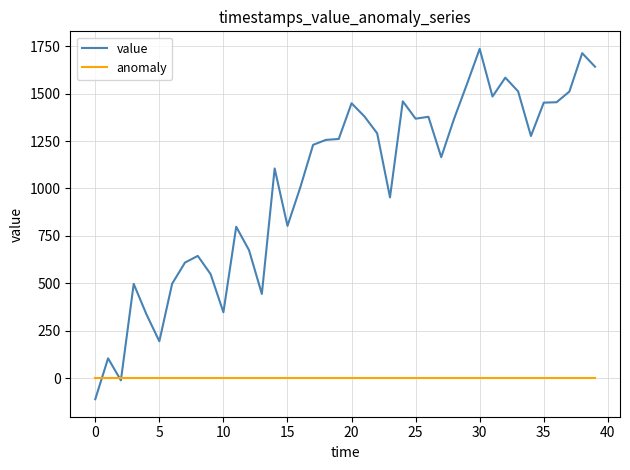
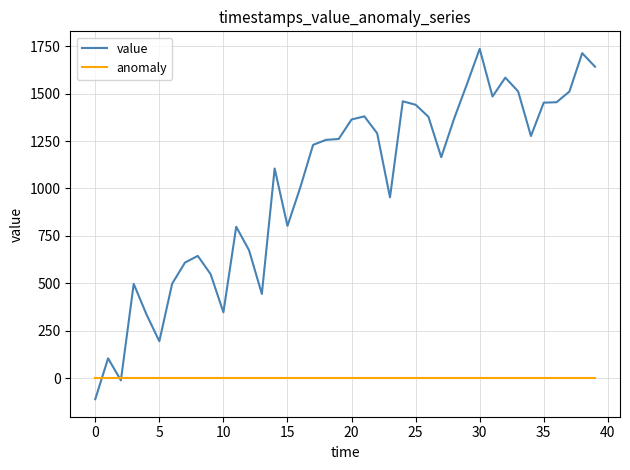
value, 20: 1450 -> 1360
value, 25: 1370 -> 1440
